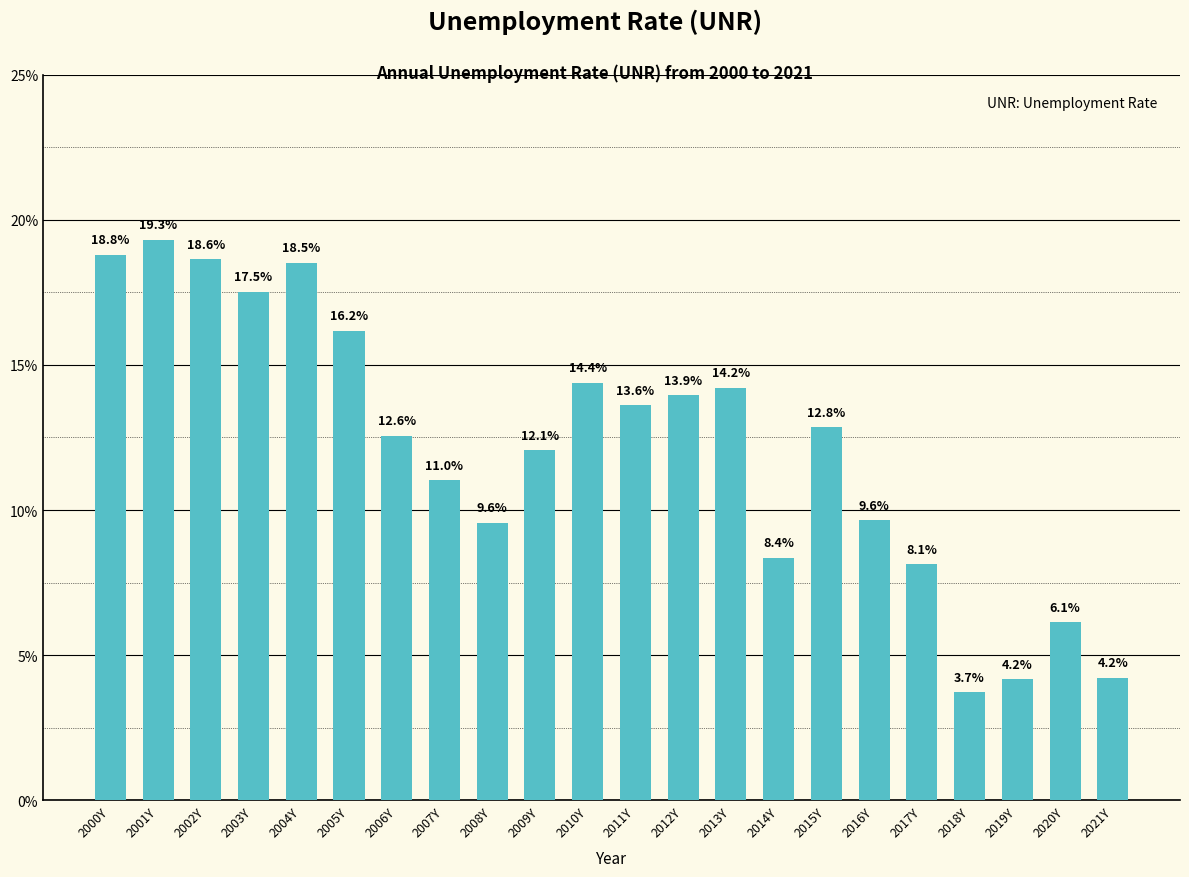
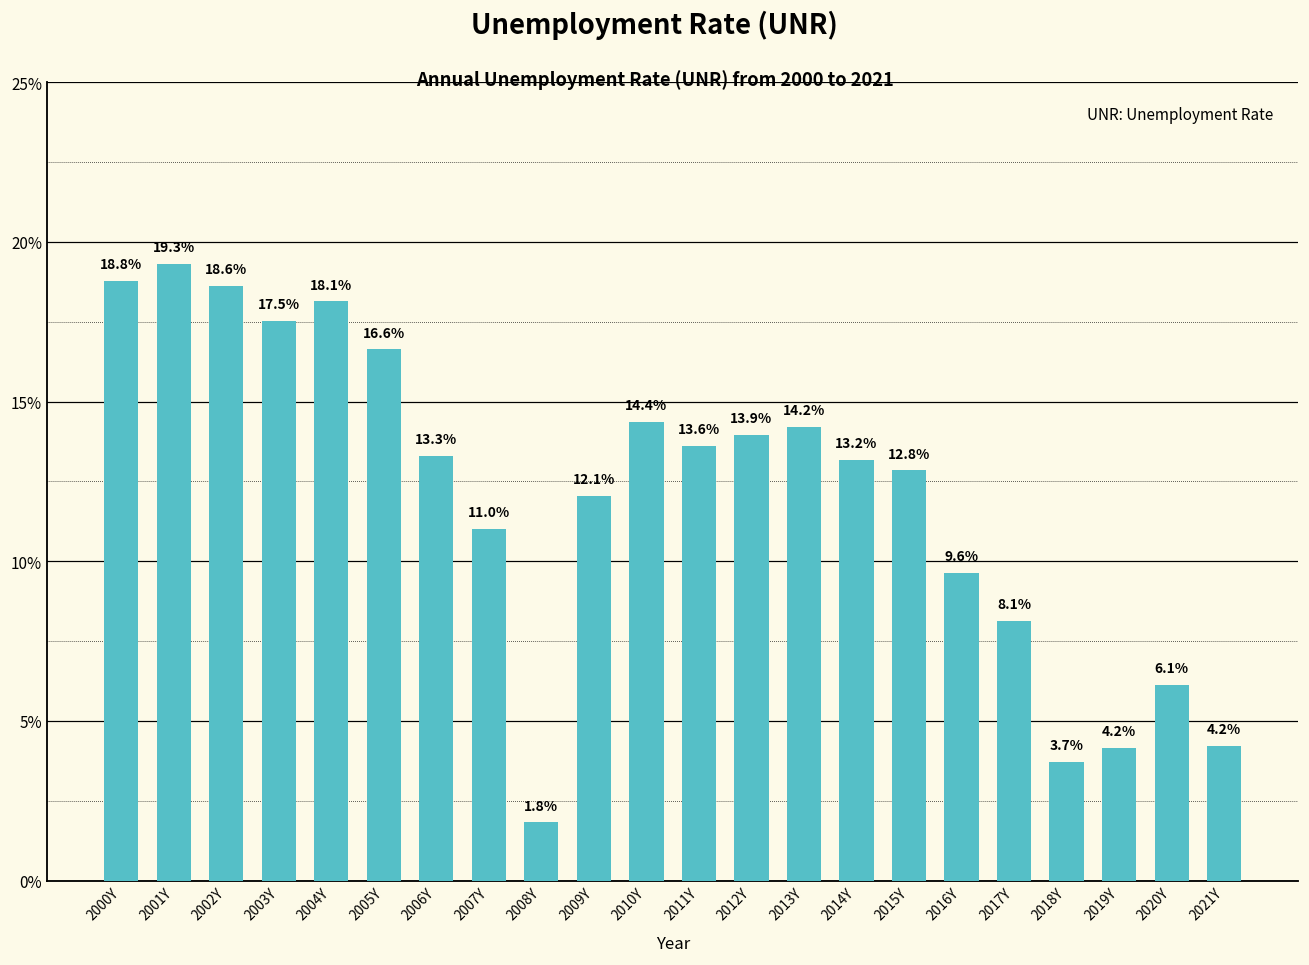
2004Y: 18.5% -> 18.1%
2005Y: 16.2% -> 16.6%
2006Y: 12.6% -> 13.3%
2008Y: 9.6% -> 1.8%
2014Y: 8.4% -> 13.2%
